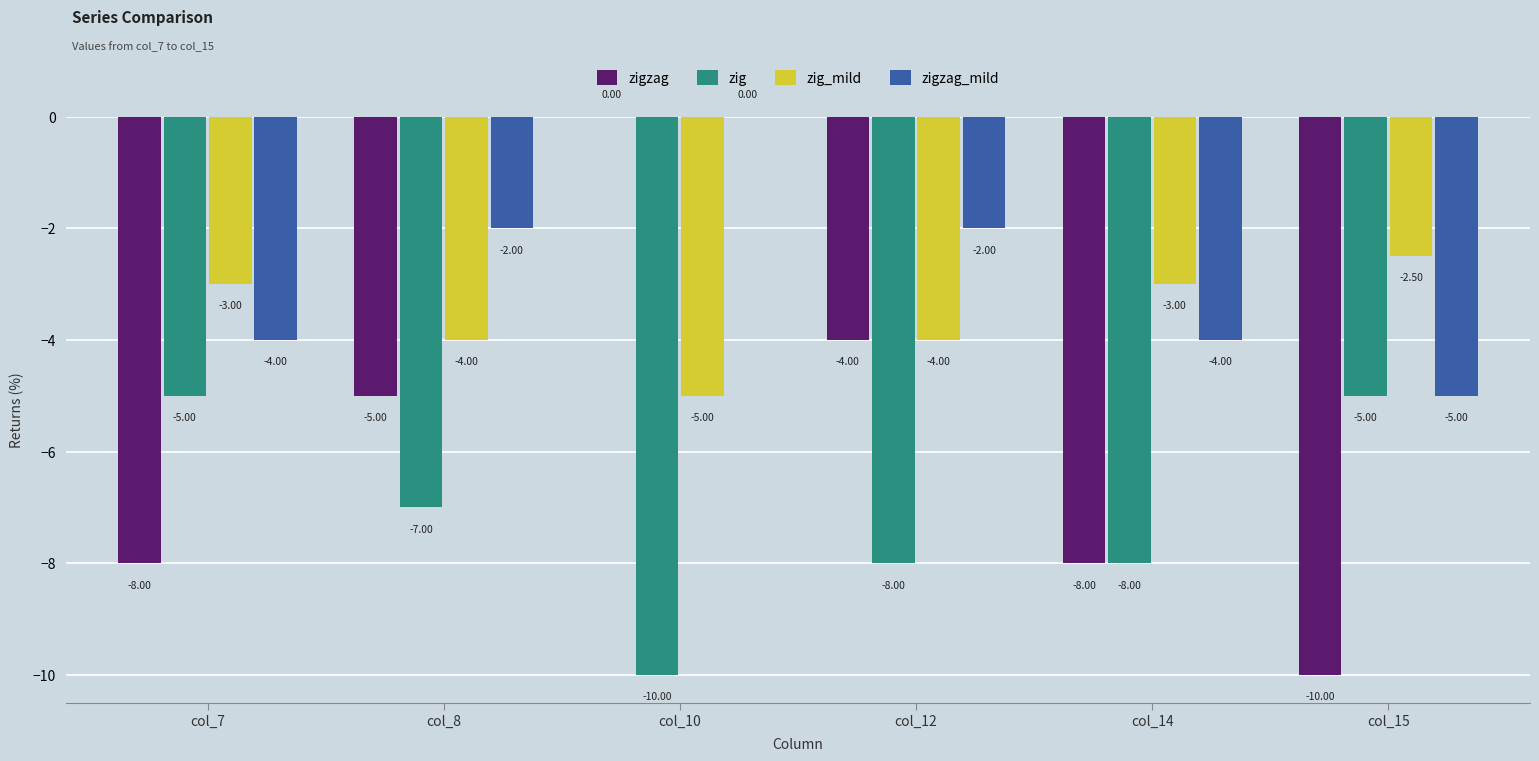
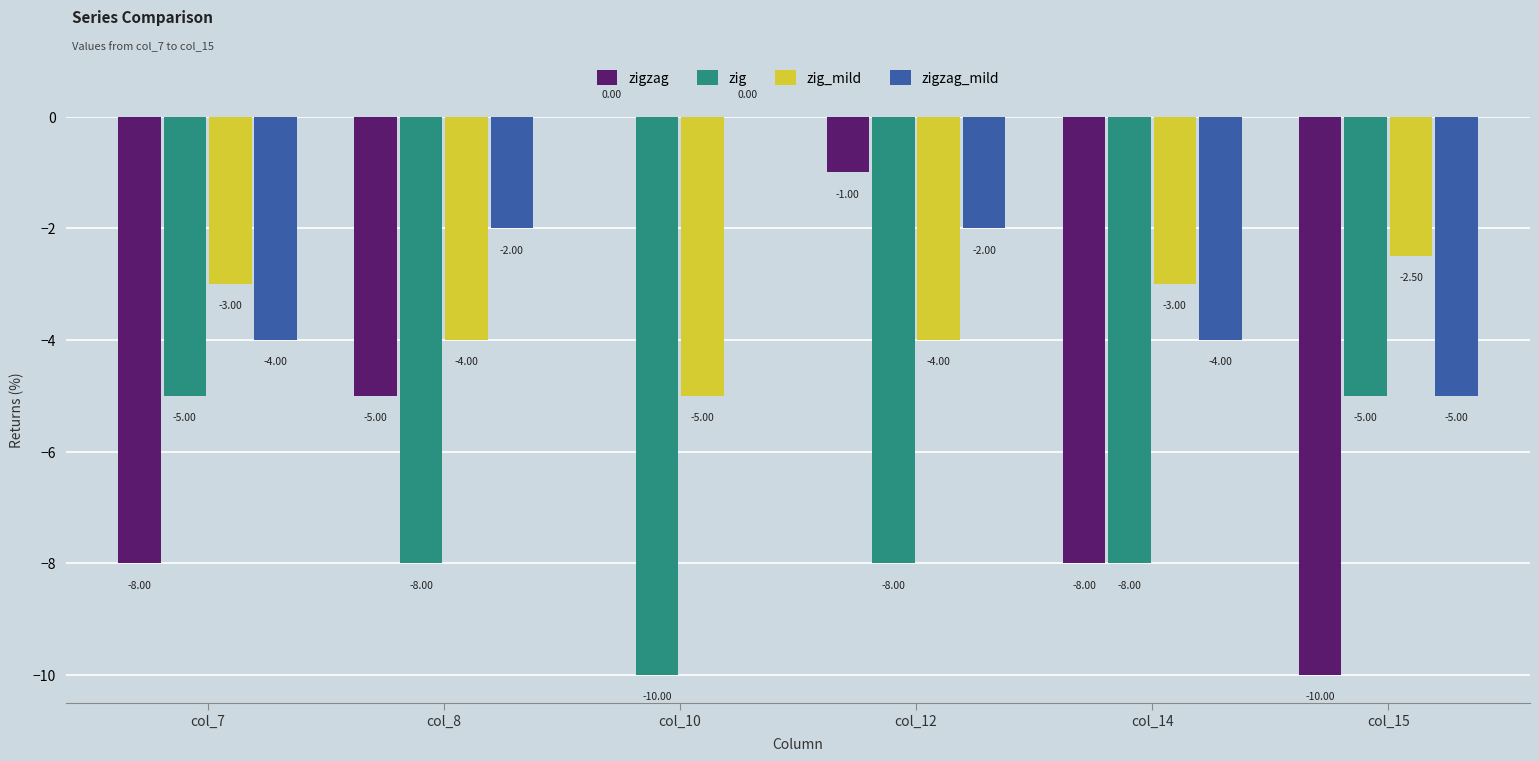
zig, col_8: -7.00 -> -8.00
zigzag, col_12: -4.00 -> -1.00
